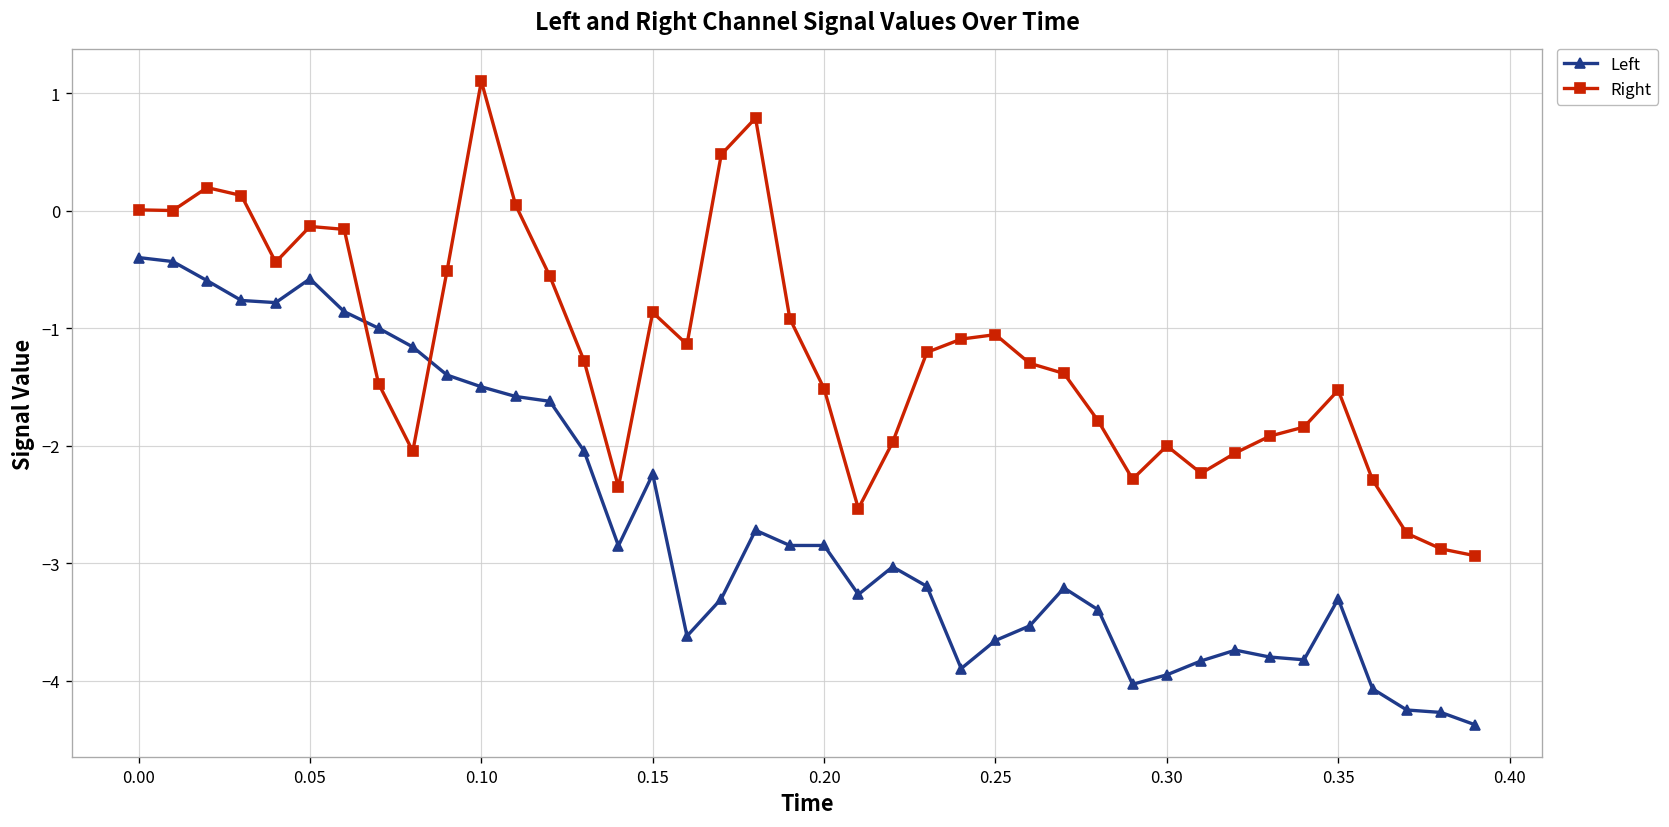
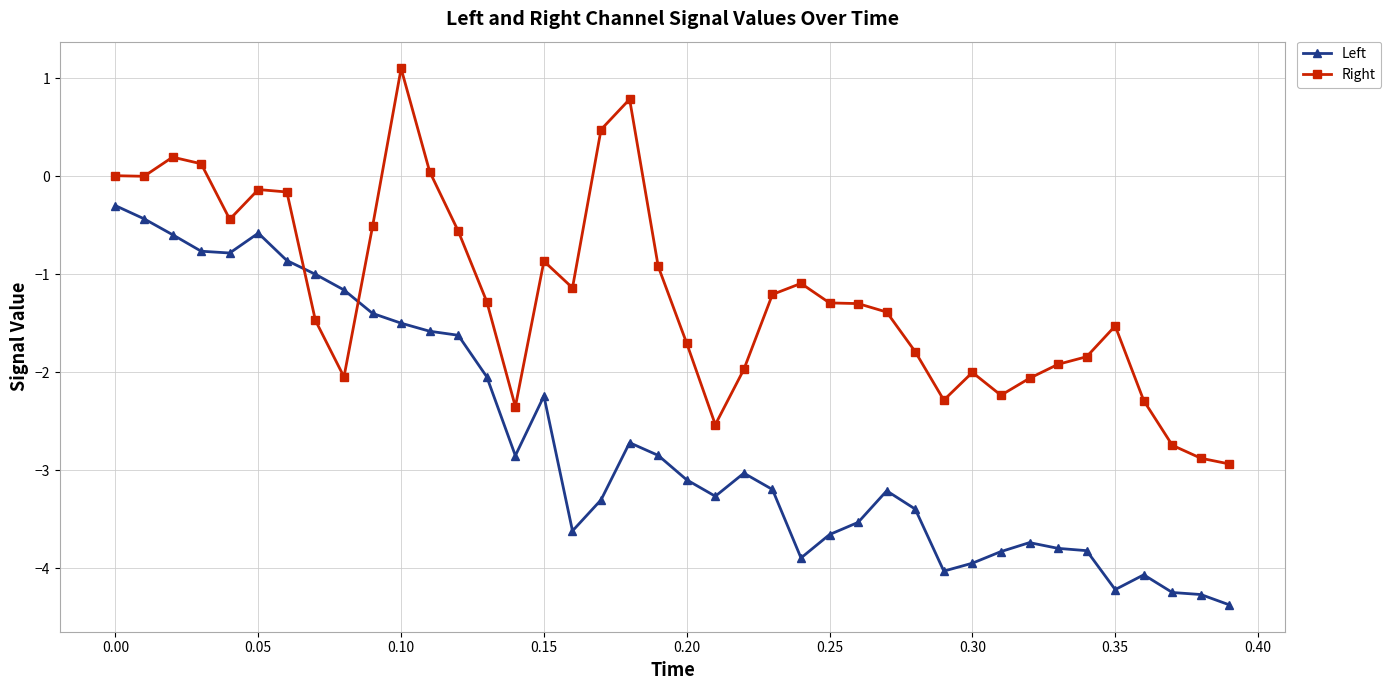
Left, 0.00: -0.4 -> -0.3
Left, 0.20: -2.9 -> -3.1
Right, 0.20: -1.5 -> -1.7
Right, 0.25: -1.1 -> -1.3
Left, 0.35: -3.3 -> -4.2
